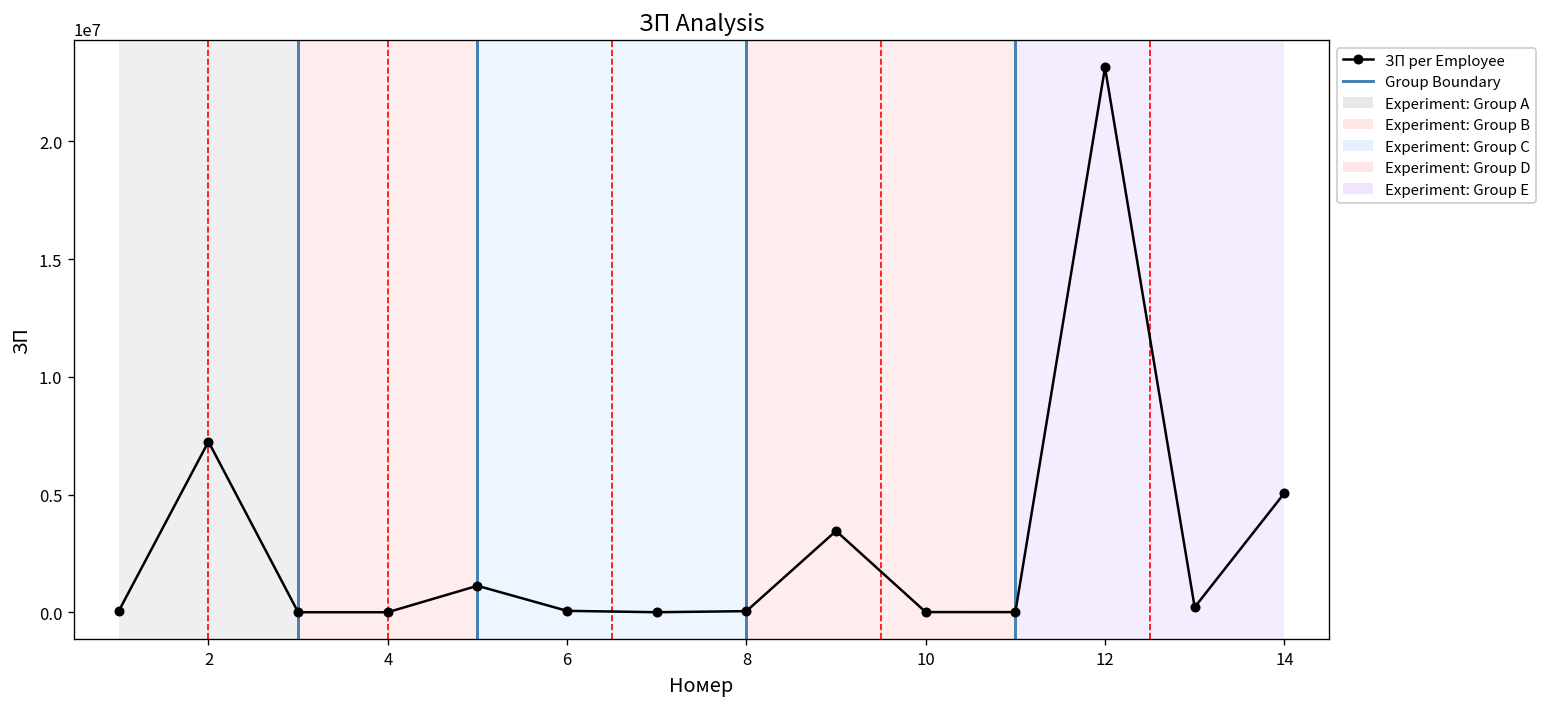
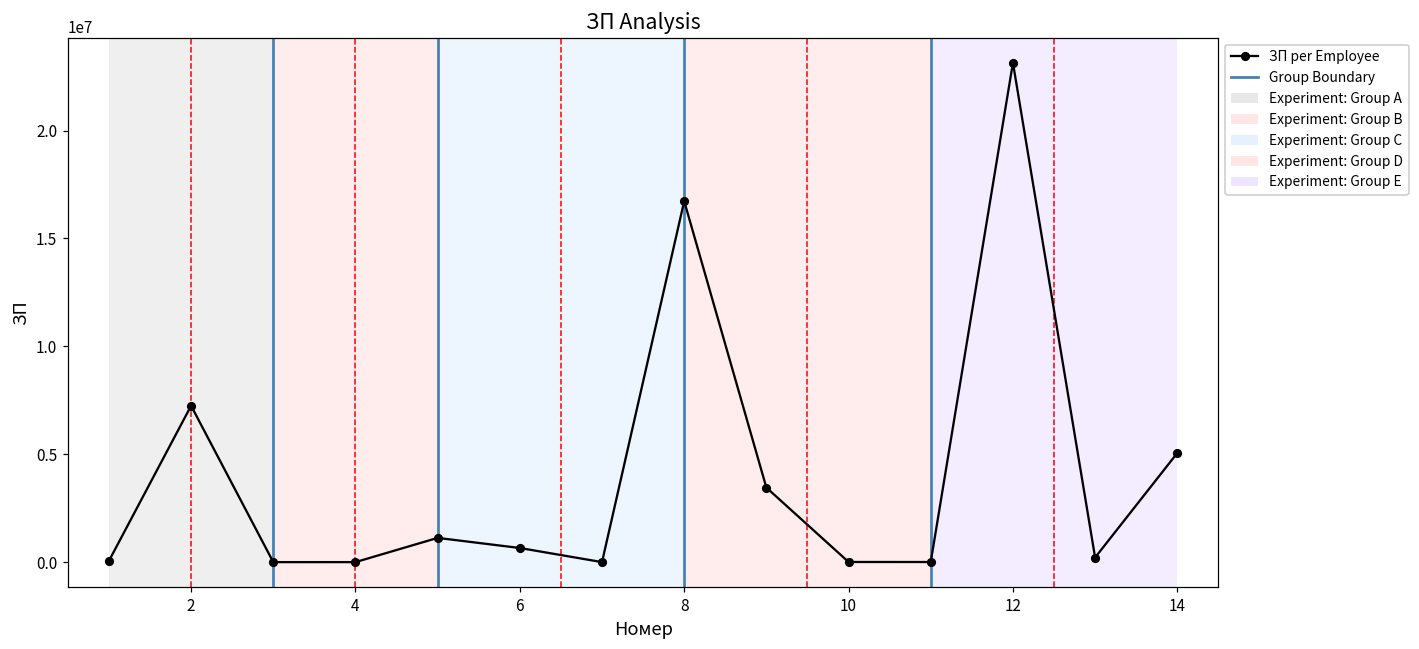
6: 100000 -> 700000
8: 0 -> 16700000
